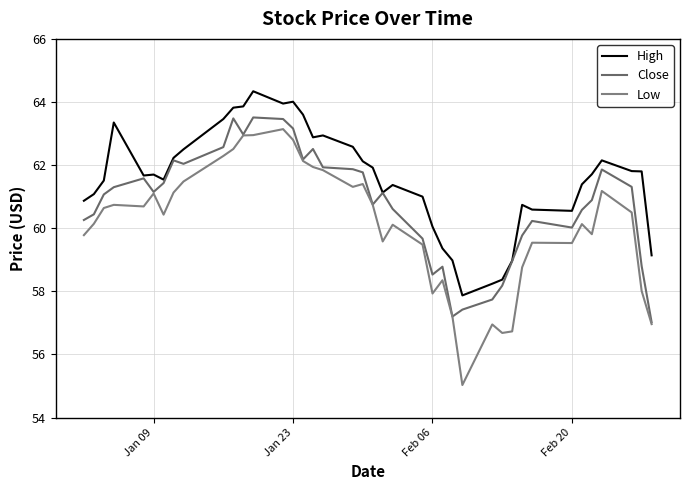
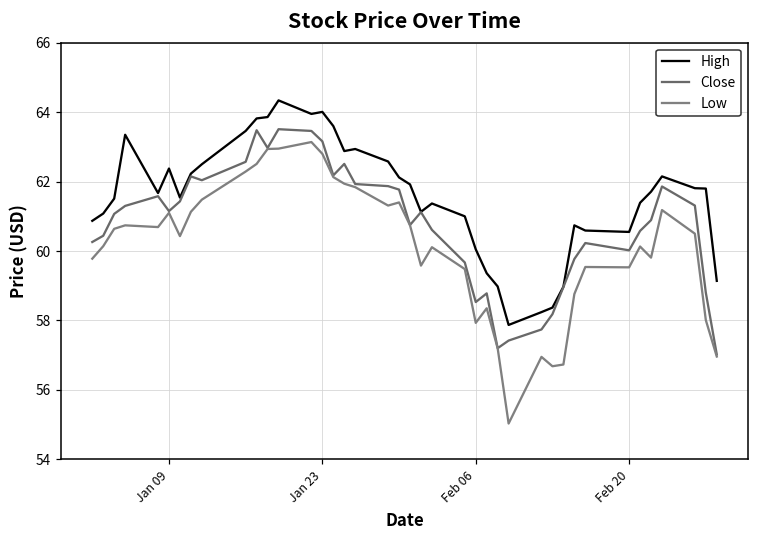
High, Jan 09: 61.7 -> 62.4
